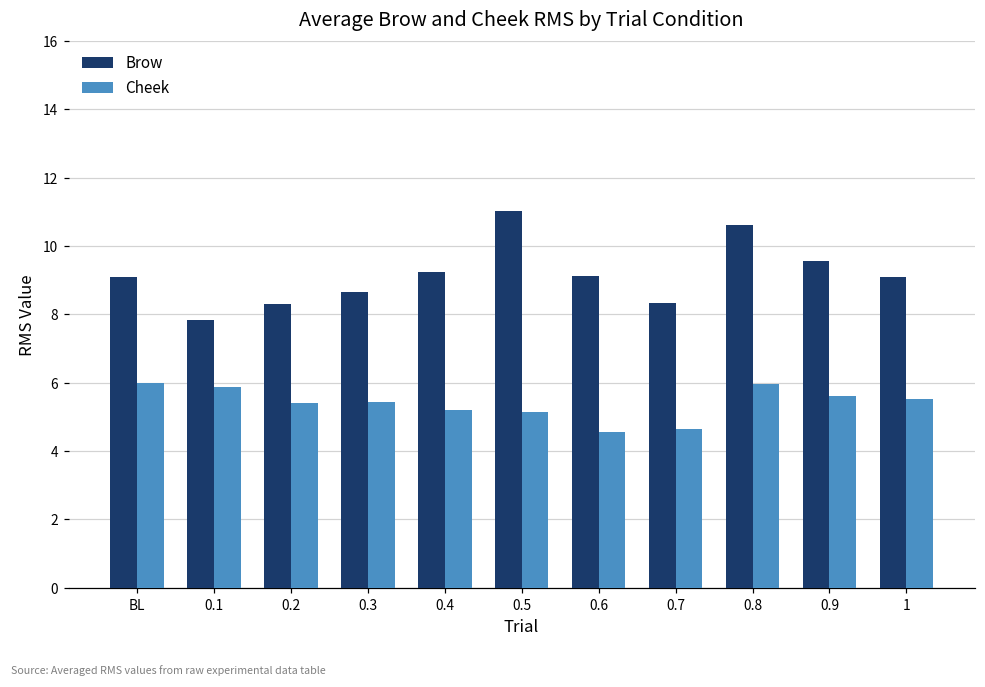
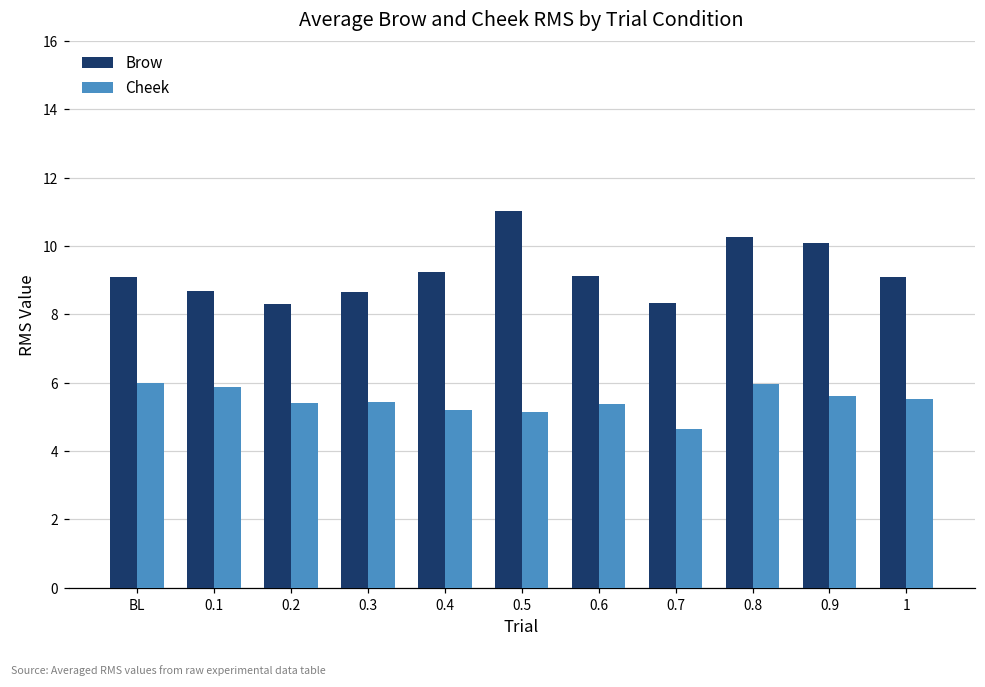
Brow, 0.1: 7.9 -> 8.7
Cheek, 0.6: 4.6 -> 5.4
Brow, 0.8: 10.6 -> 10.3
Brow, 0.9: 9.6 -> 10.1
